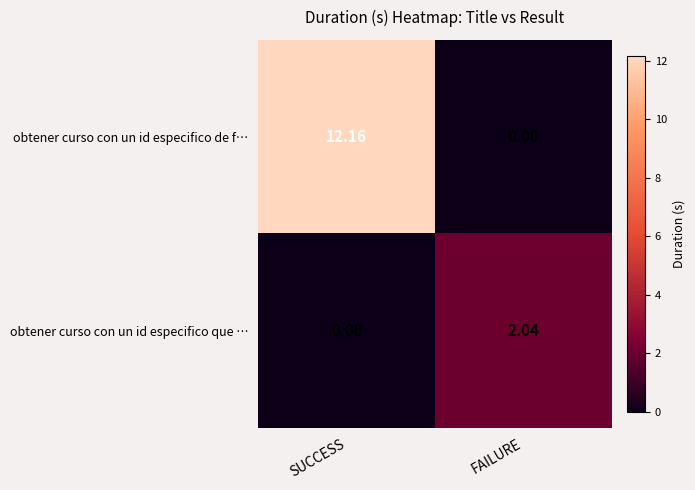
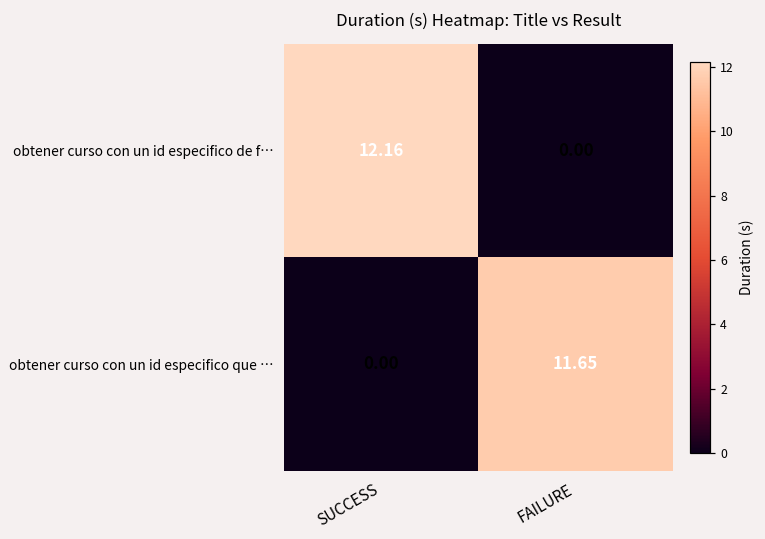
obtener curso con un id especifico que …, FAILURE: 2.04 -> 11.65
